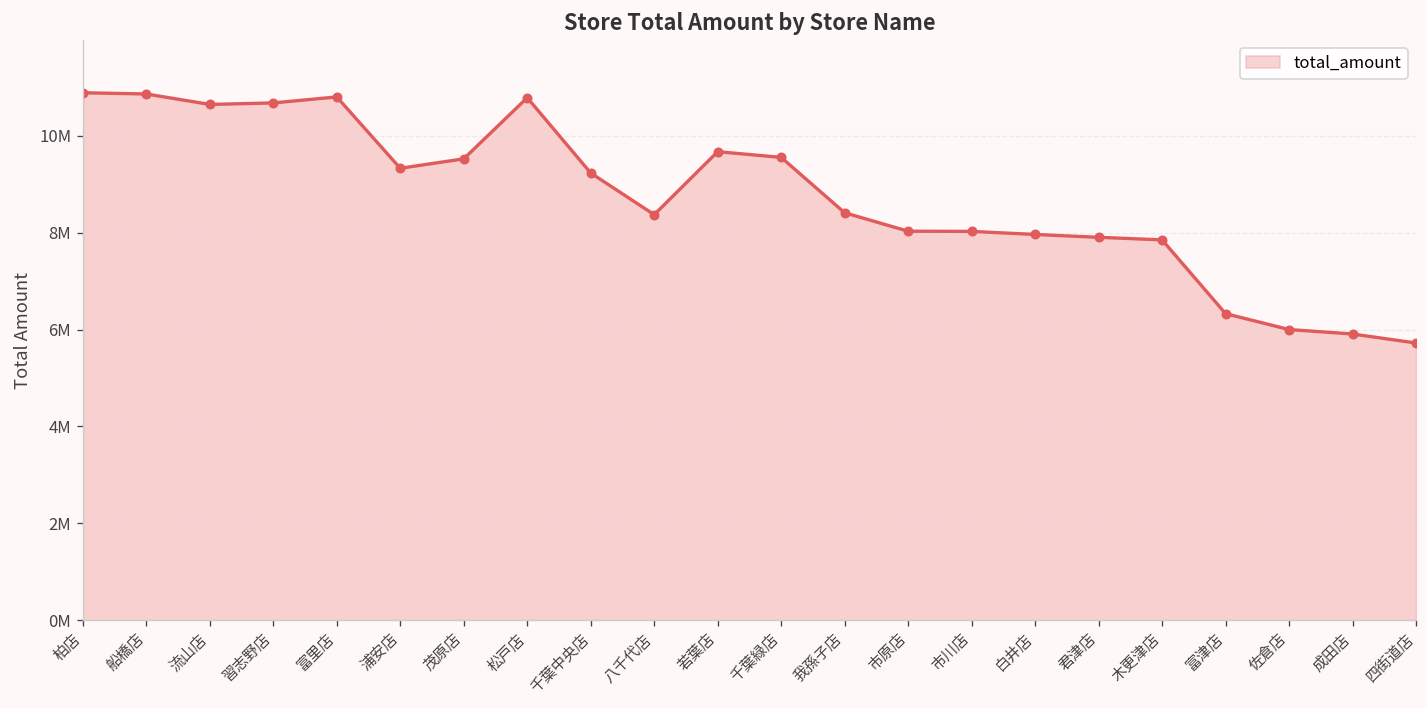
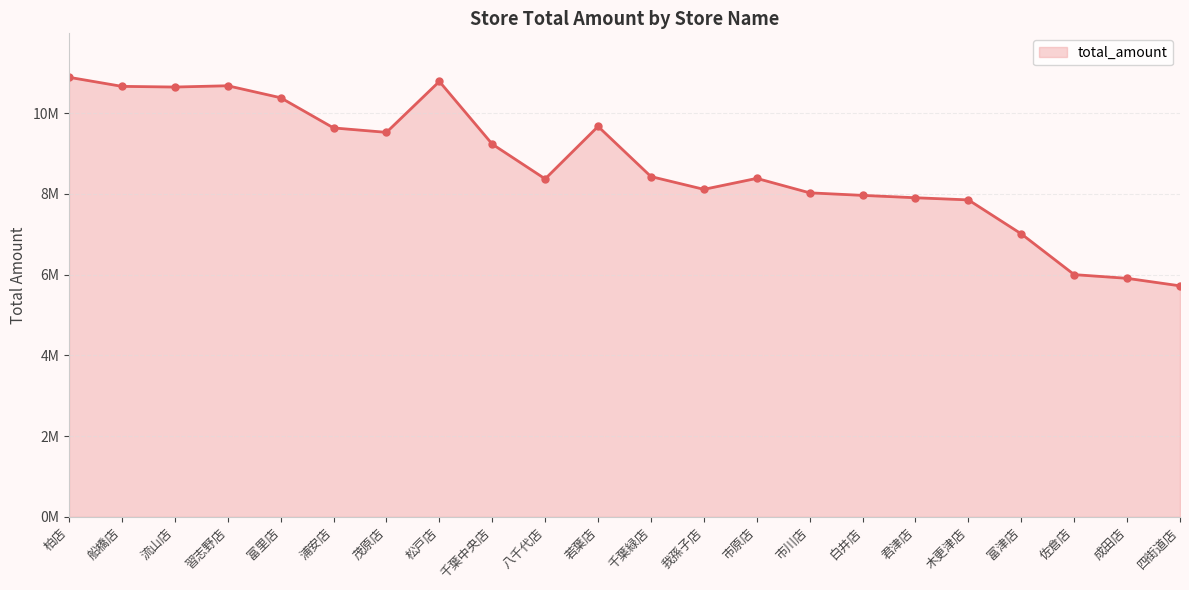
船橋店: 10900000 -> 10700000
富里店: 10800000 -> 10400000
浦安店: 9300000 -> 9600000
千葉緑店: 9600000 -> 8400000
我孫子店: 8400000 -> 8100000
市原店: 8000000 -> 8400000
富津店: 6300000 -> 7000000
